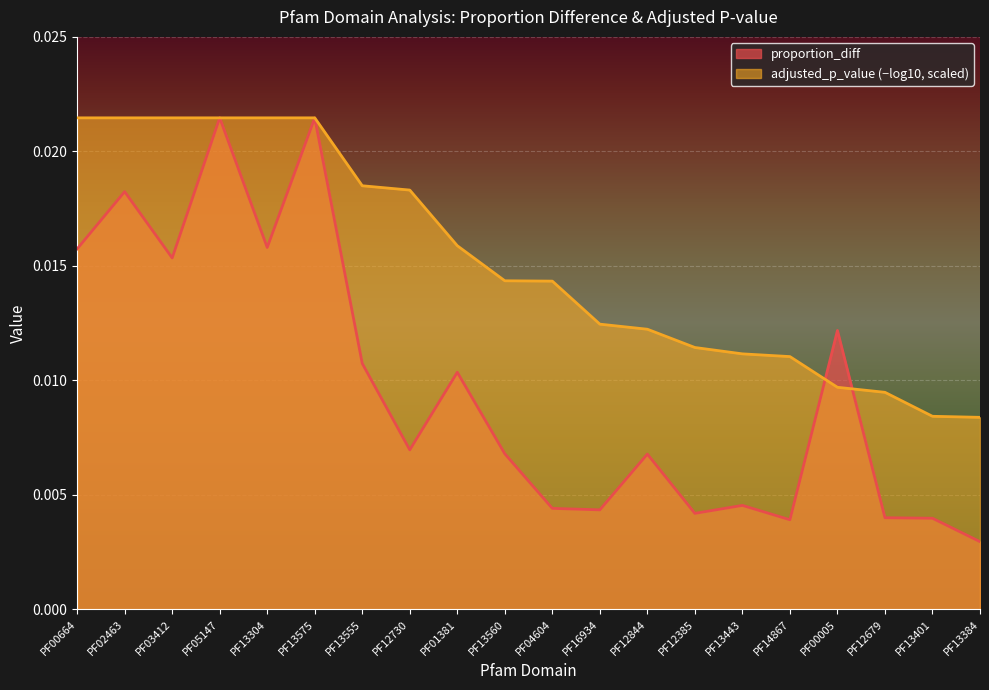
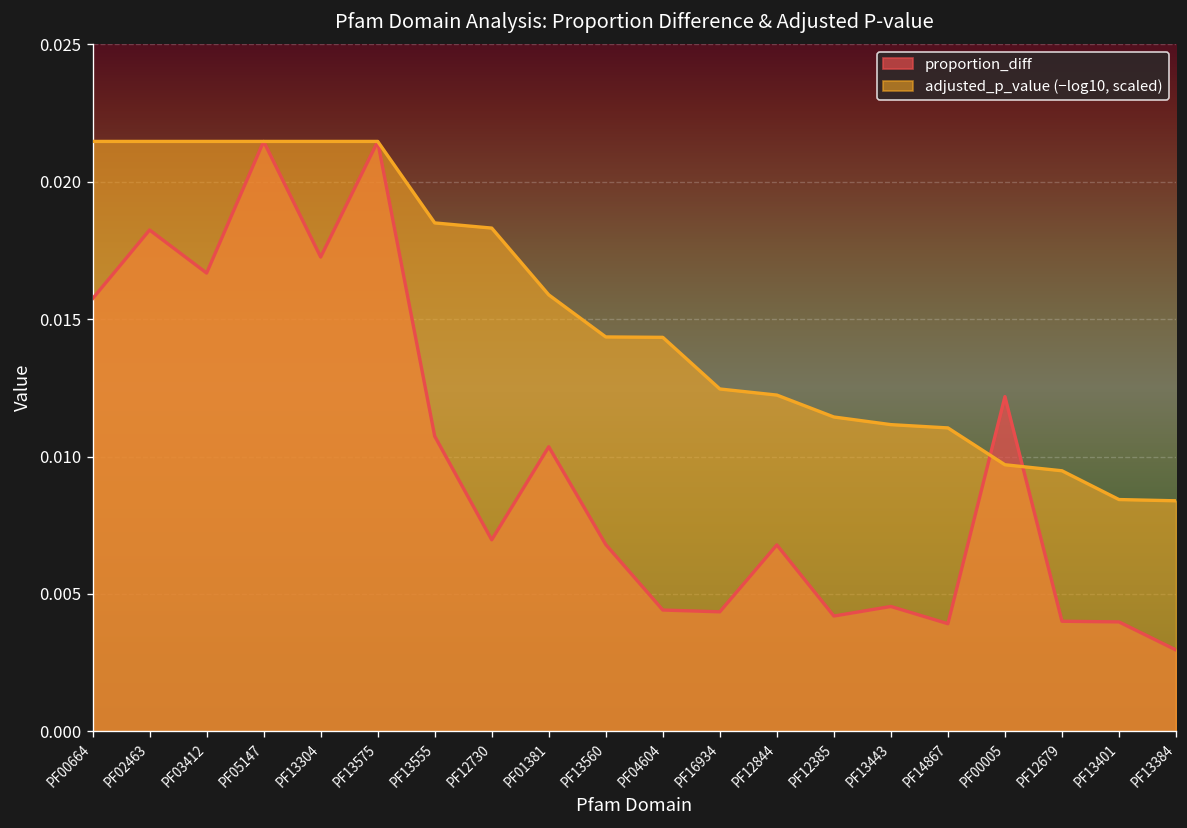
proportion_diff, PF03412: 0.0153 -> 0.0167
proportion_diff, PF13304: 0.0158 -> 0.0173
